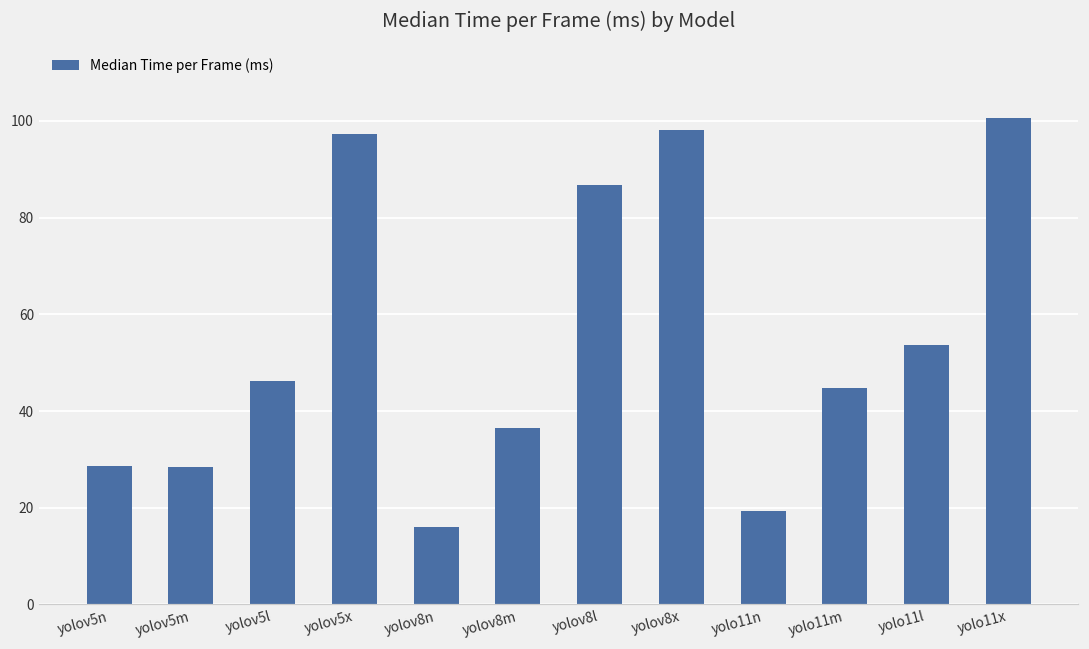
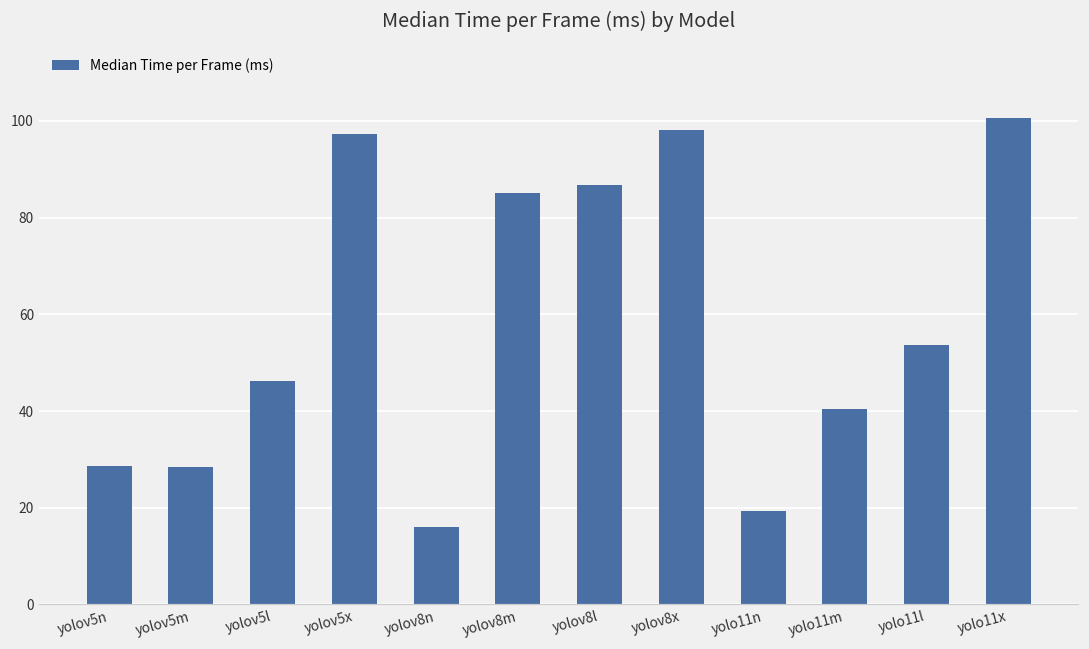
yolov8m: 37 -> 85
yolo11m: 45 -> 40
